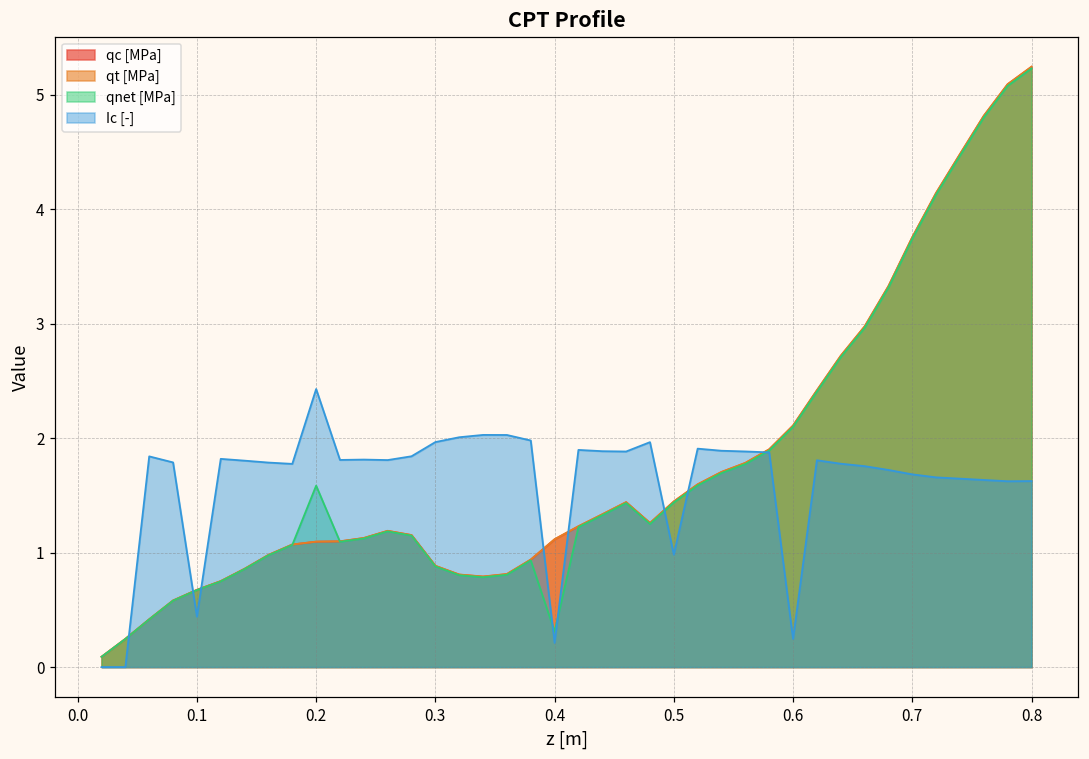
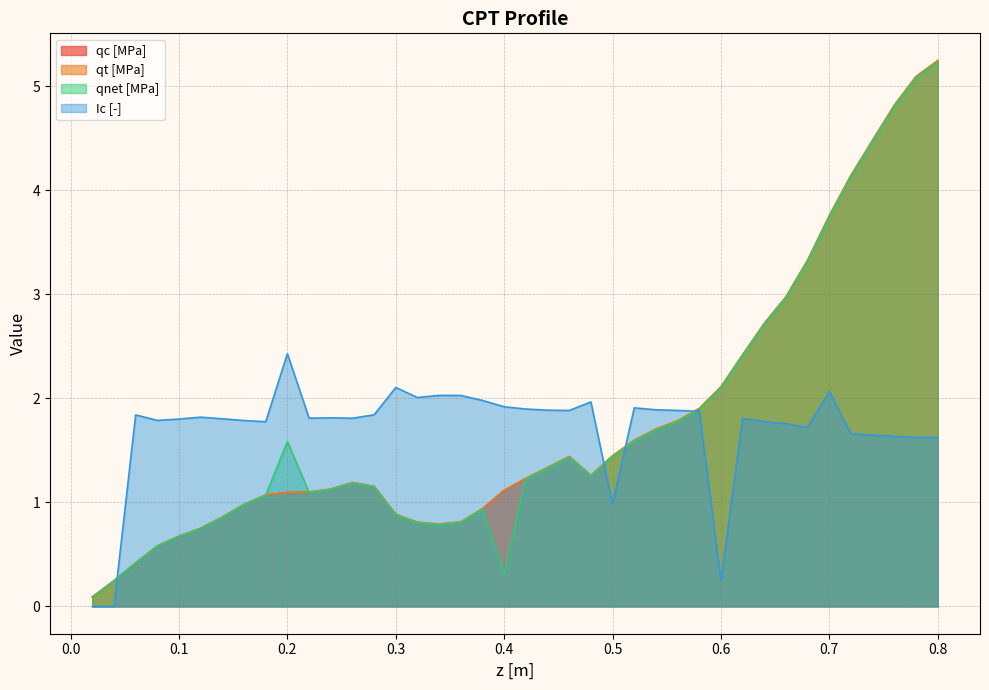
Ic [-], 0.1: 0.44 -> 1.80
Ic [-], 0.3: 1.97 -> 2.10
Ic [-], 0.4: 0.21 -> 1.92
Ic [-], 0.7: 1.68 -> 2.07
